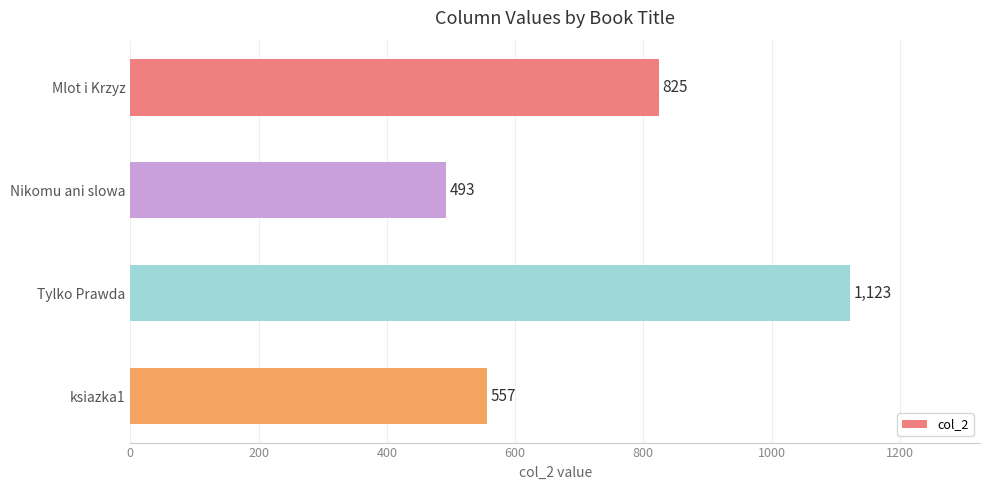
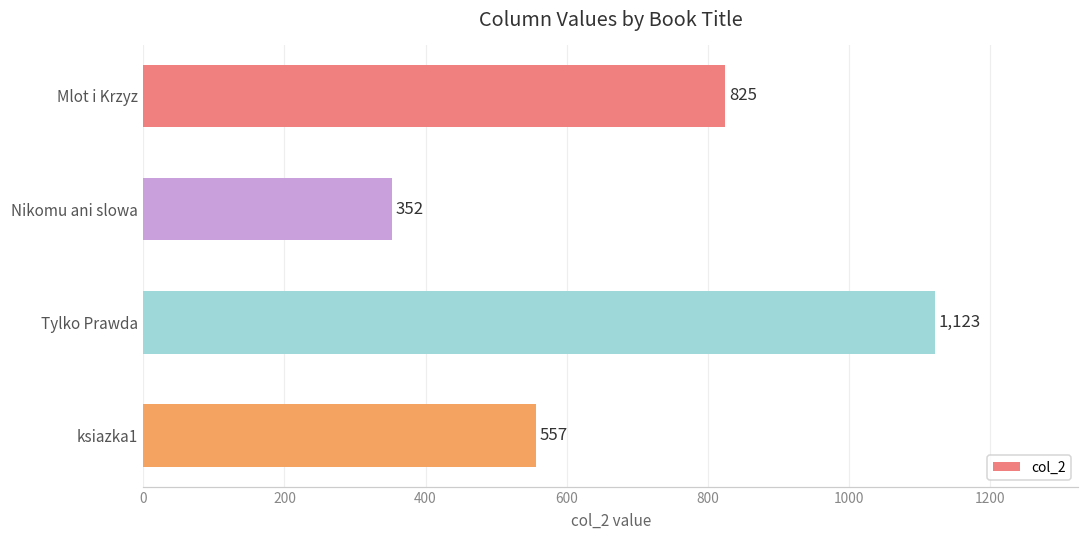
Nikomu ani slowa: 493 -> 352
